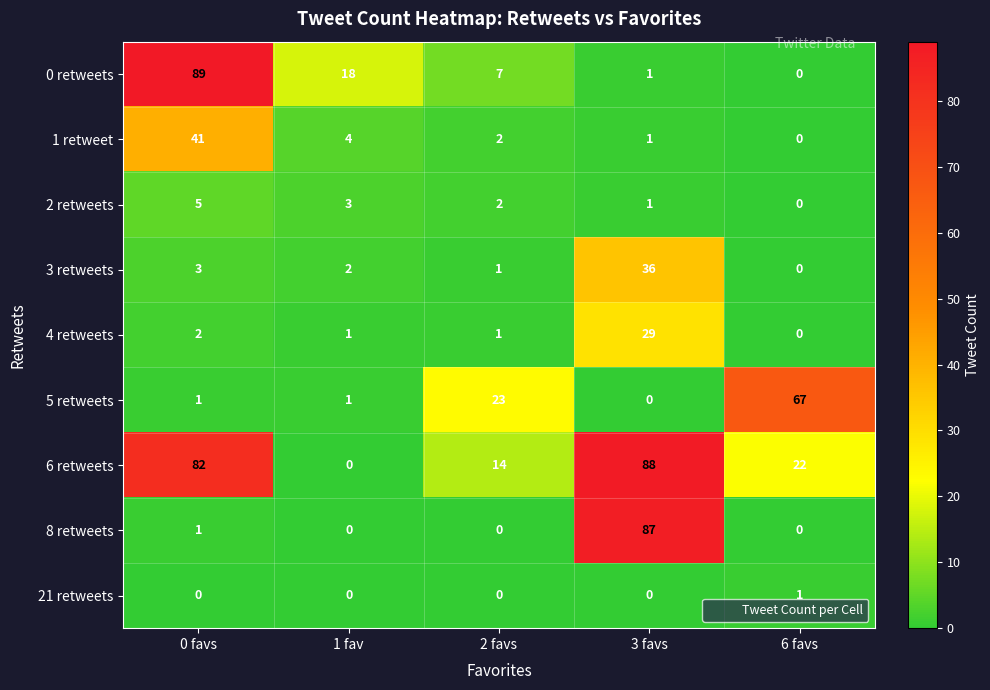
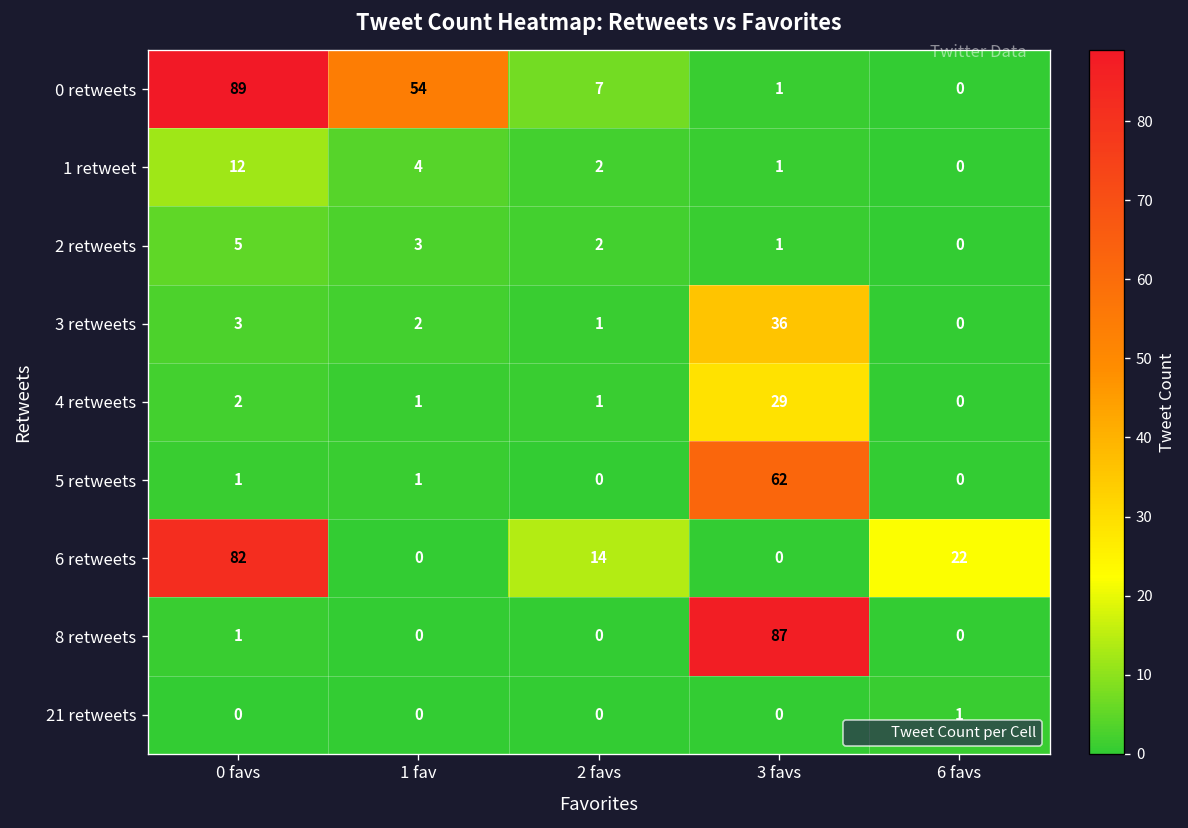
0 retweets, 1 fav: 18 -> 54
1 retweet, 0 favs: 41 -> 12
5 retweets, 2 favs: 23 -> 0
5 retweets, 3 favs: 0 -> 62
5 retweets, 6 favs: 67 -> 0
6 retweets, 3 favs: 88 -> 0
